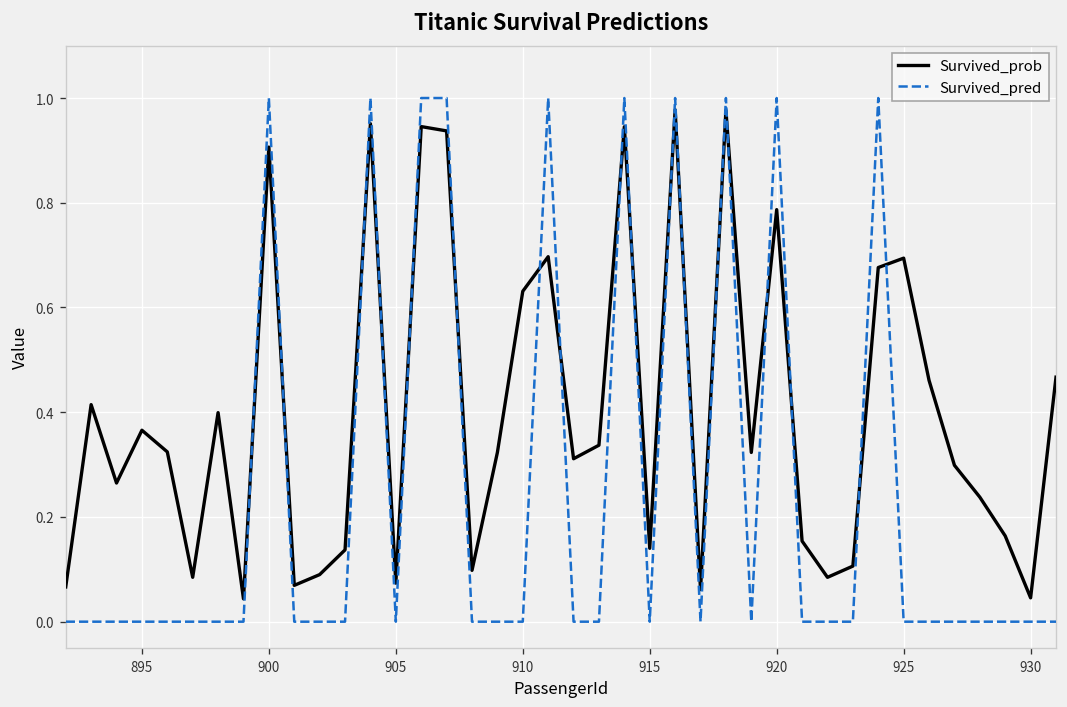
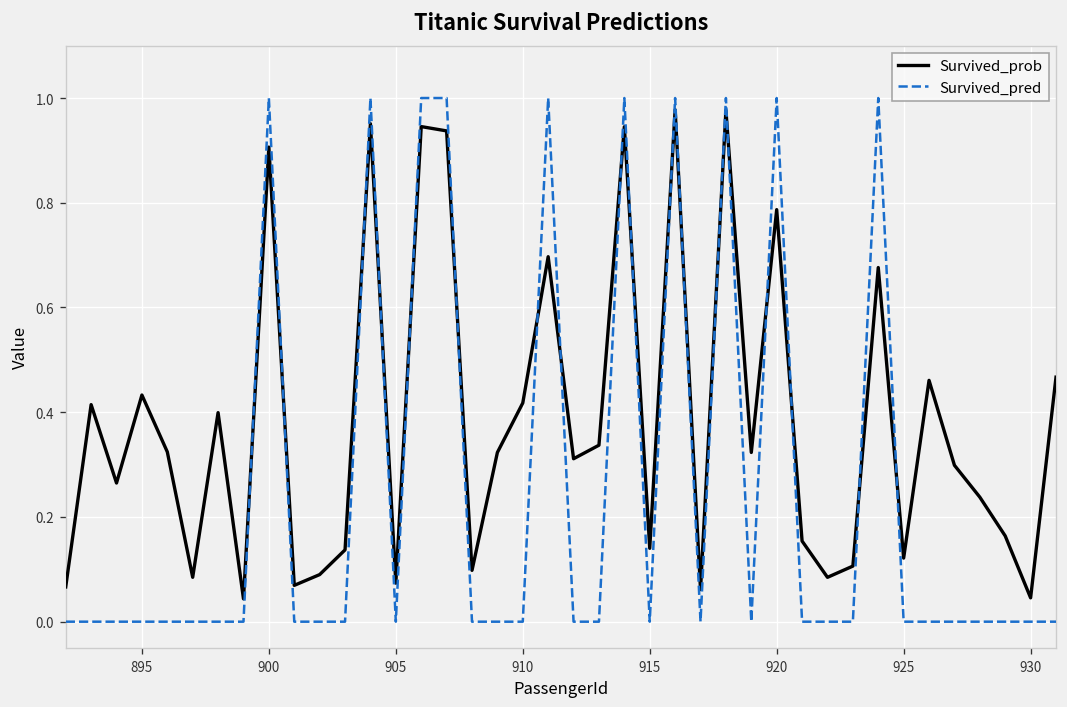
Survived_prob, 895: 0.37 -> 0.43
Survived_prob, 910: 0.63 -> 0.42
Survived_prob, 925: 0.69 -> 0.12
